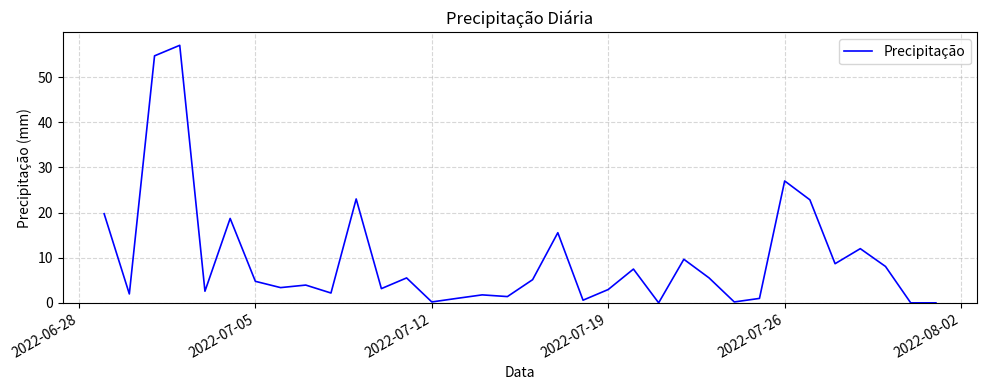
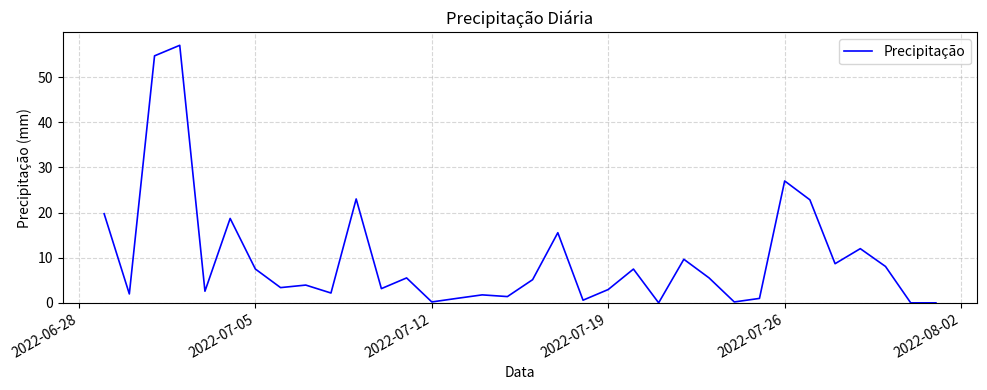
2022-07-05: 5 -> 7
